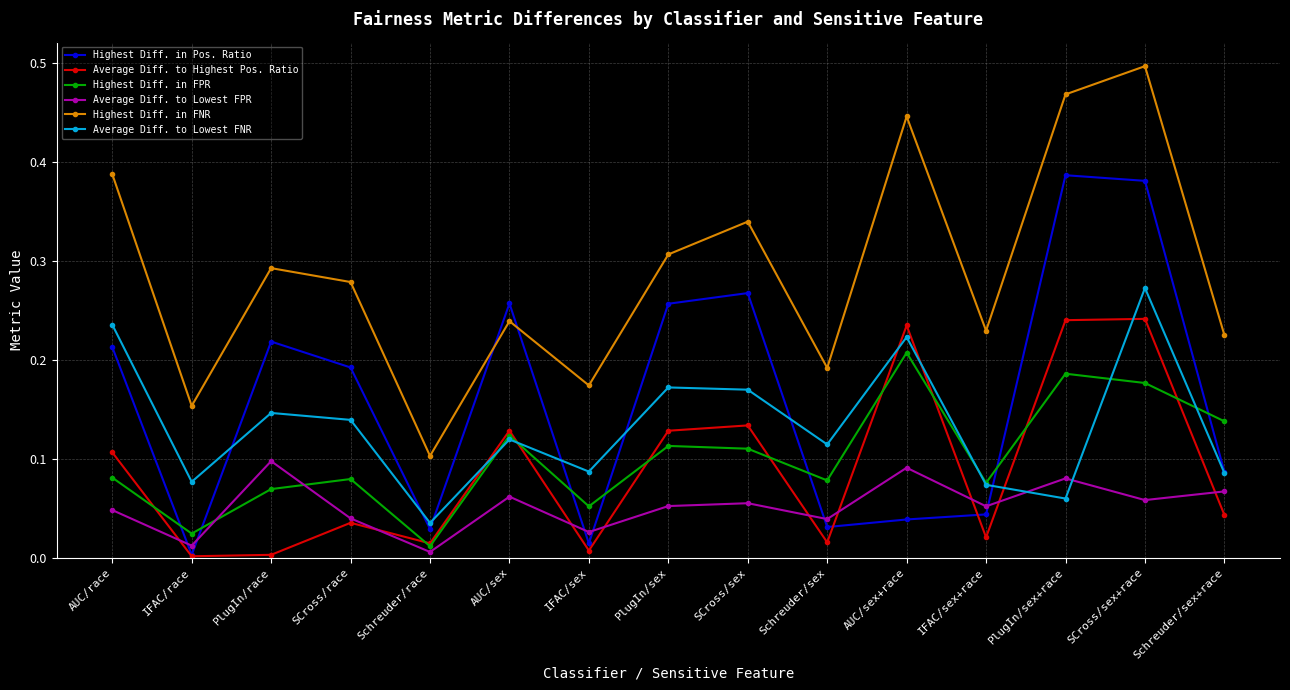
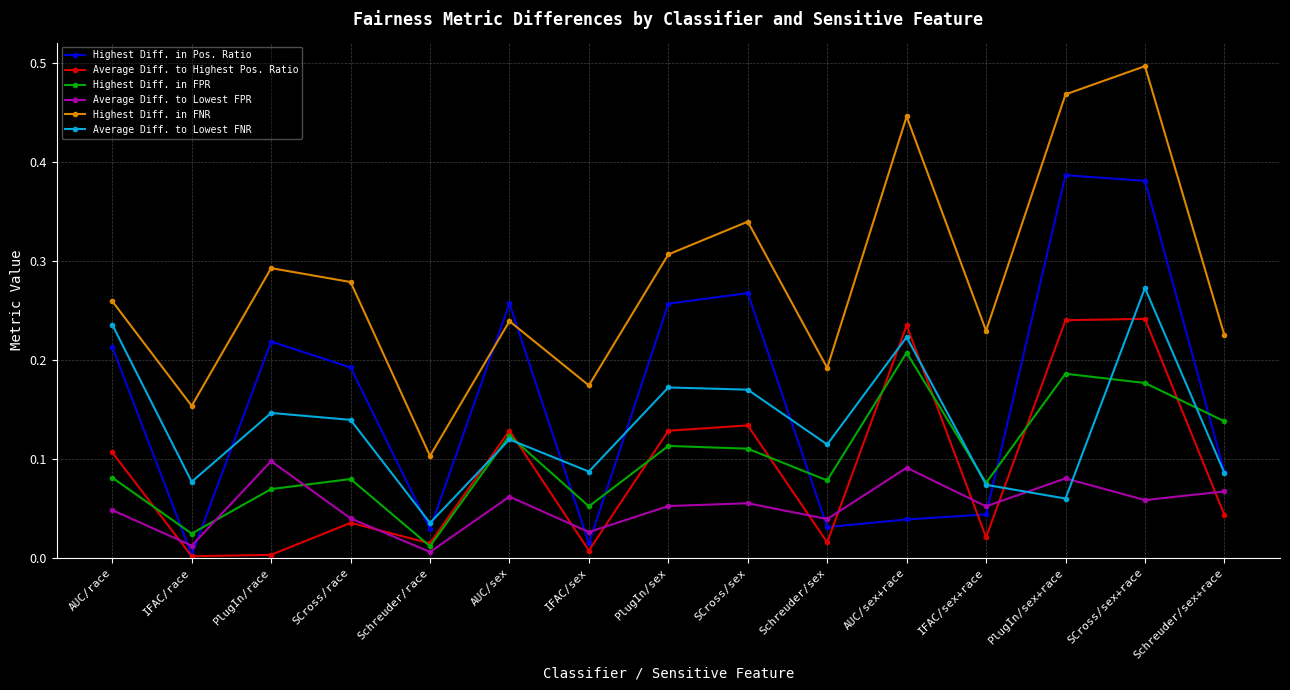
Highest Diff. in FNR, AUC/race: 0.39 -> 0.26
